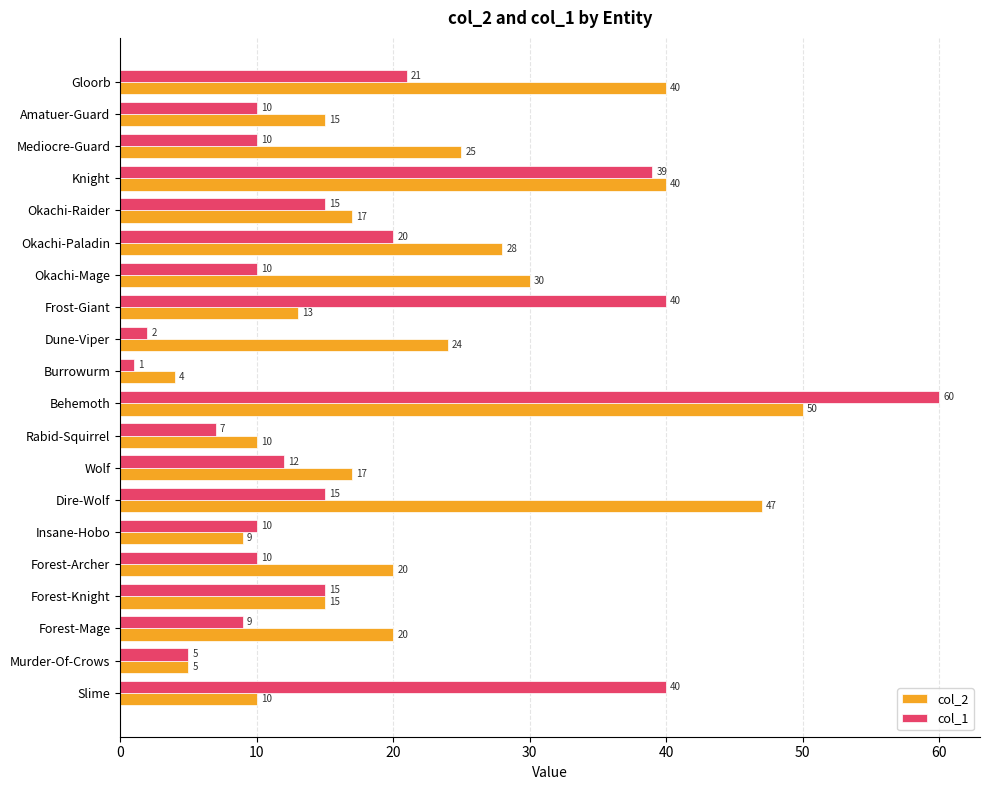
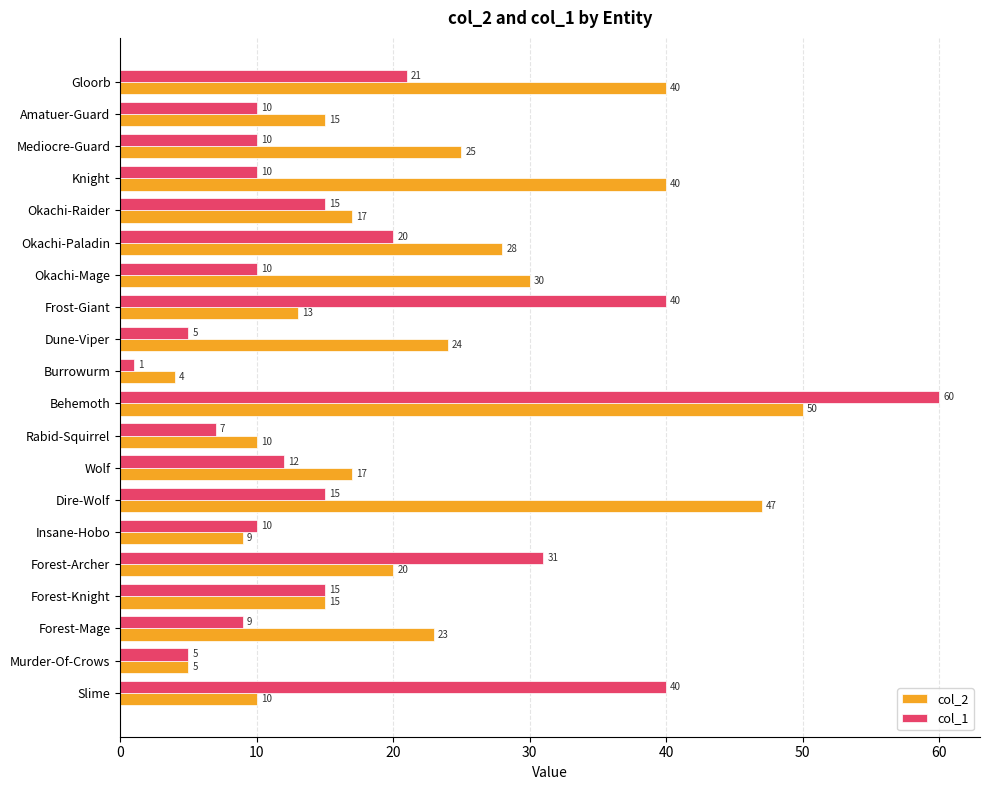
col_1, Knight: 39 -> 10
col_1, Dune-Viper: 2 -> 5
col_1, Forest-Archer: 10 -> 31
col_2, Forest-Mage: 20 -> 23
